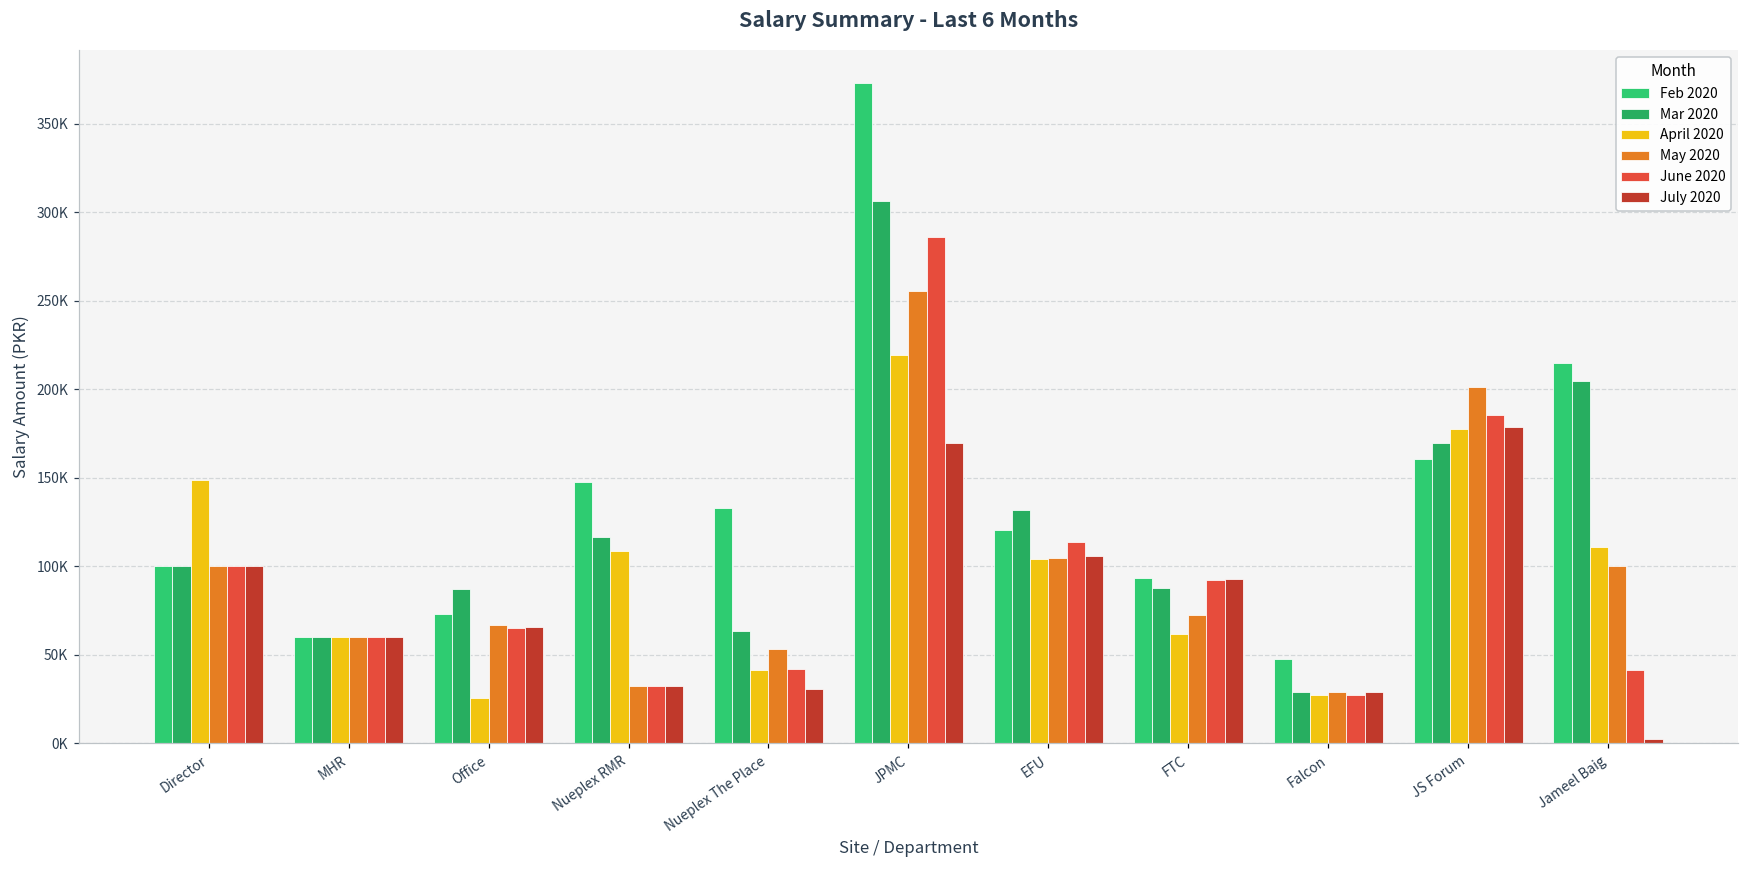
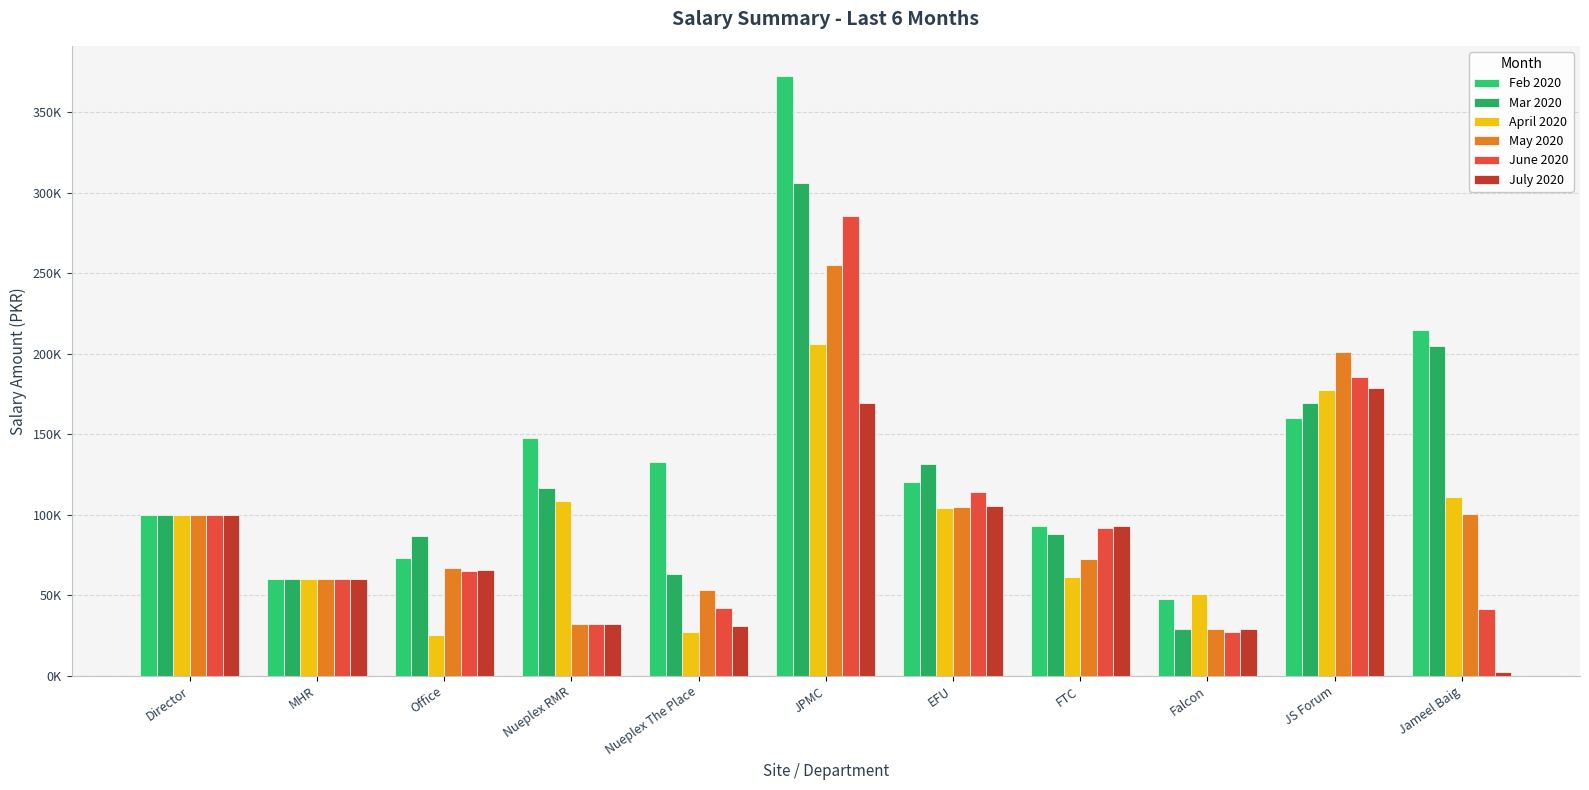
April 2020, Director: 149000 -> 100000
April 2020, Nueplex The Place: 41000 -> 27000
April 2020, JPMC: 219000 -> 206000
April 2020, Falcon: 27000 -> 51000
